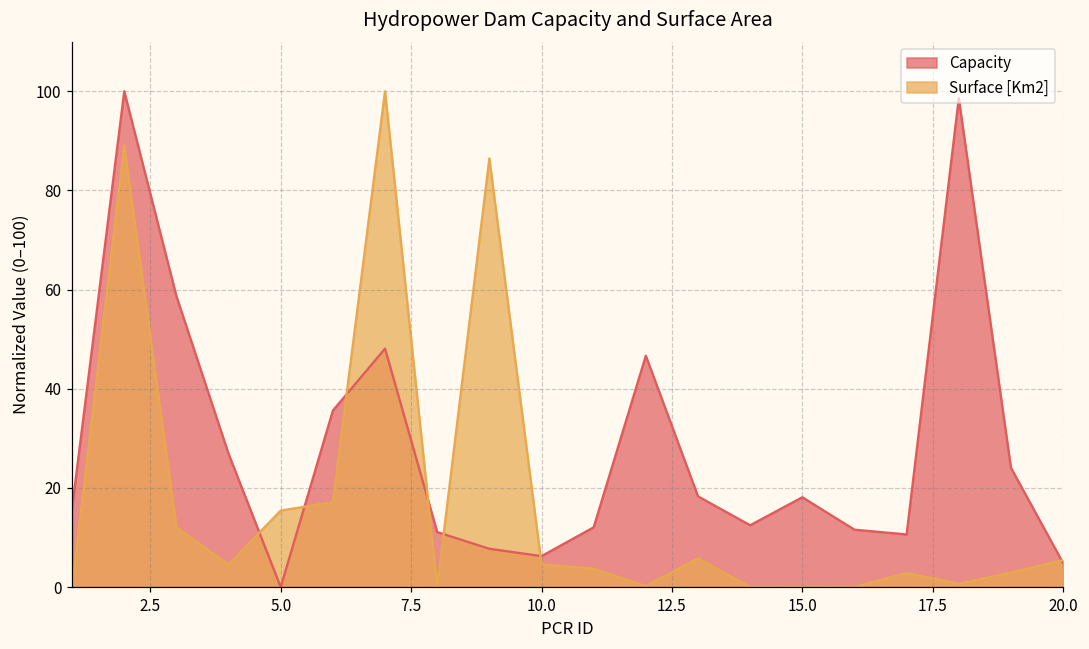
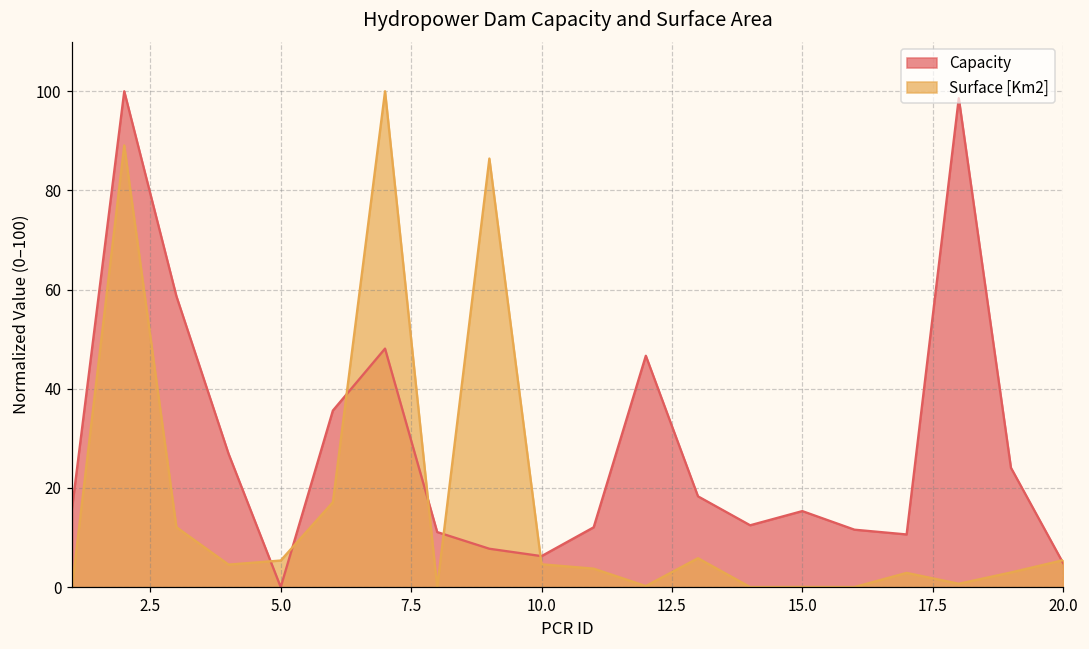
Surface [Km2], 5.0: 15 -> 5
Capacity, 15.0: 18 -> 15
